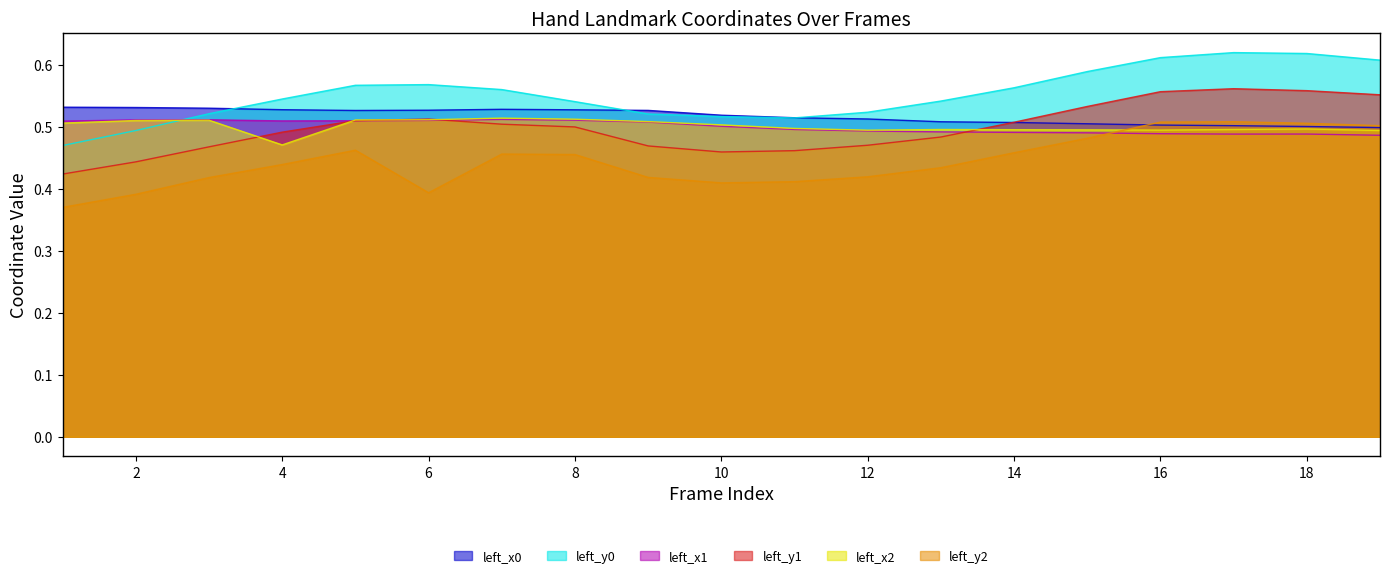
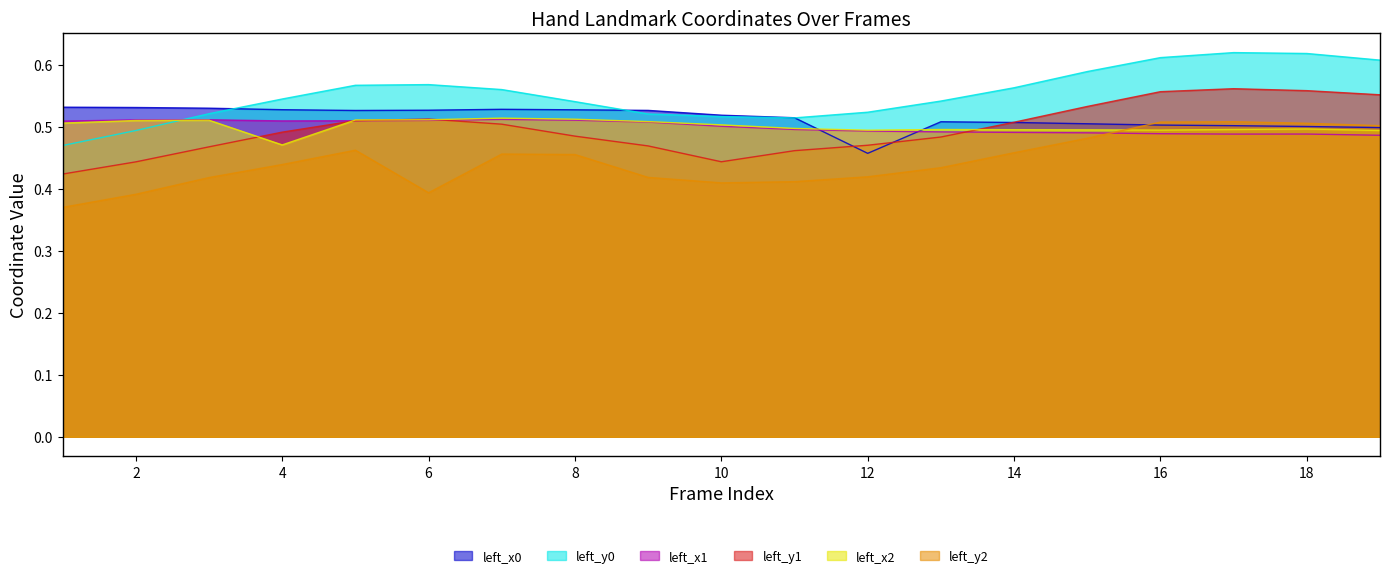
left_y1, 8: 0.50 -> 0.48
left_y1, 10: 0.46 -> 0.44
left_x0, 12: 0.51 -> 0.46
